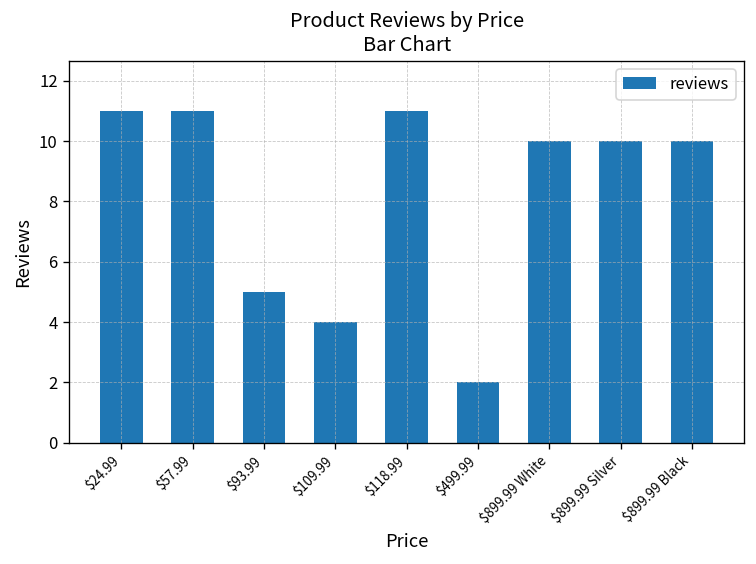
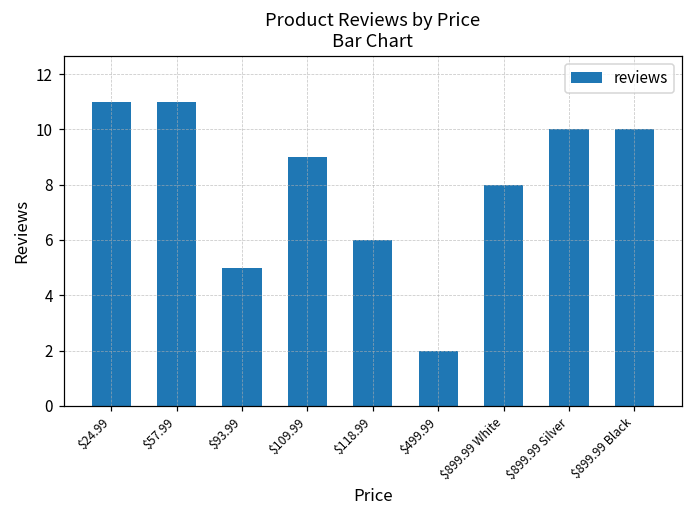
$109.99: 4 -> 9
$118.99: 11 -> 6
$899.99 White: 10 -> 8
